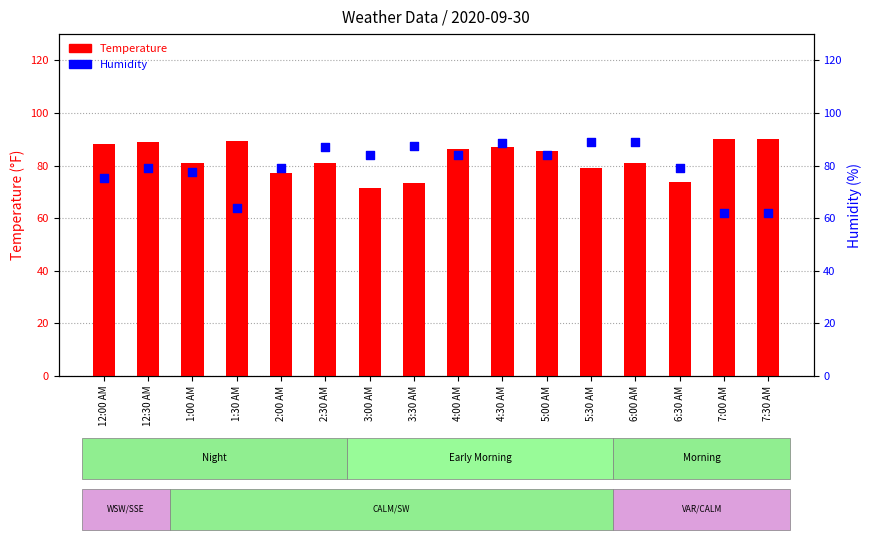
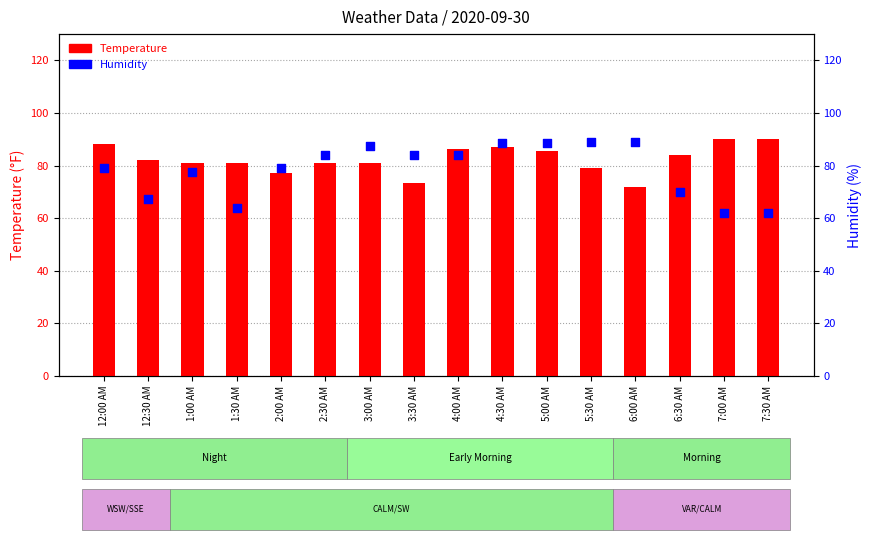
Temperature, 12:30 AM: 89 -> 82
Temperature, 1:30 AM: 89 -> 81
Temperature, 3:00 AM: 72 -> 81
Temperature, 6:00 AM: 81 -> 72
Temperature, 6:30 AM: 74 -> 84
Humidity, 12:00 AM: 75 -> 79
Humidity, 12:30 AM: 79 -> 67
Humidity, 2:30 AM: 87 -> 84
Humidity, 3:00 AM: 84 -> 88
Humidity, 3:30 AM: 87 -> 84
Humidity, 5:00 AM: 84 -> 89
Humidity, 6:30 AM: 79 -> 70
